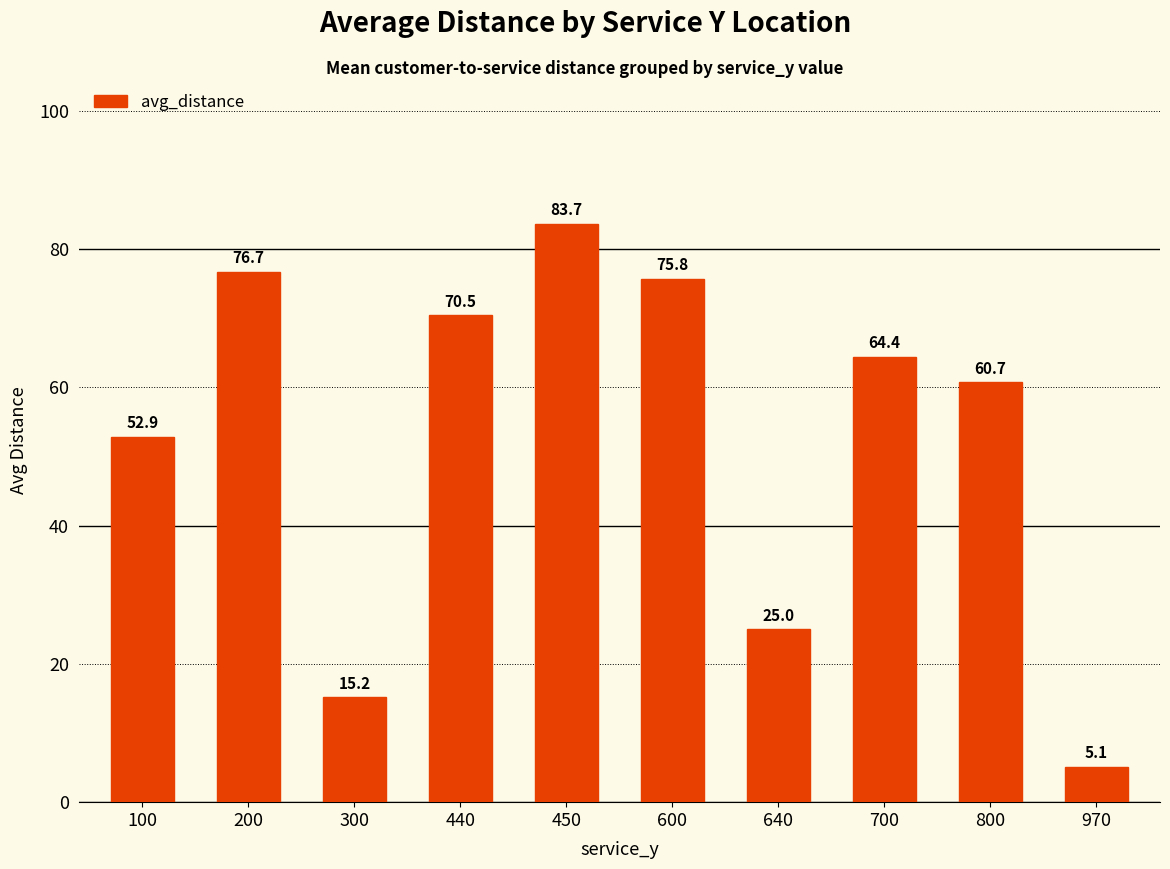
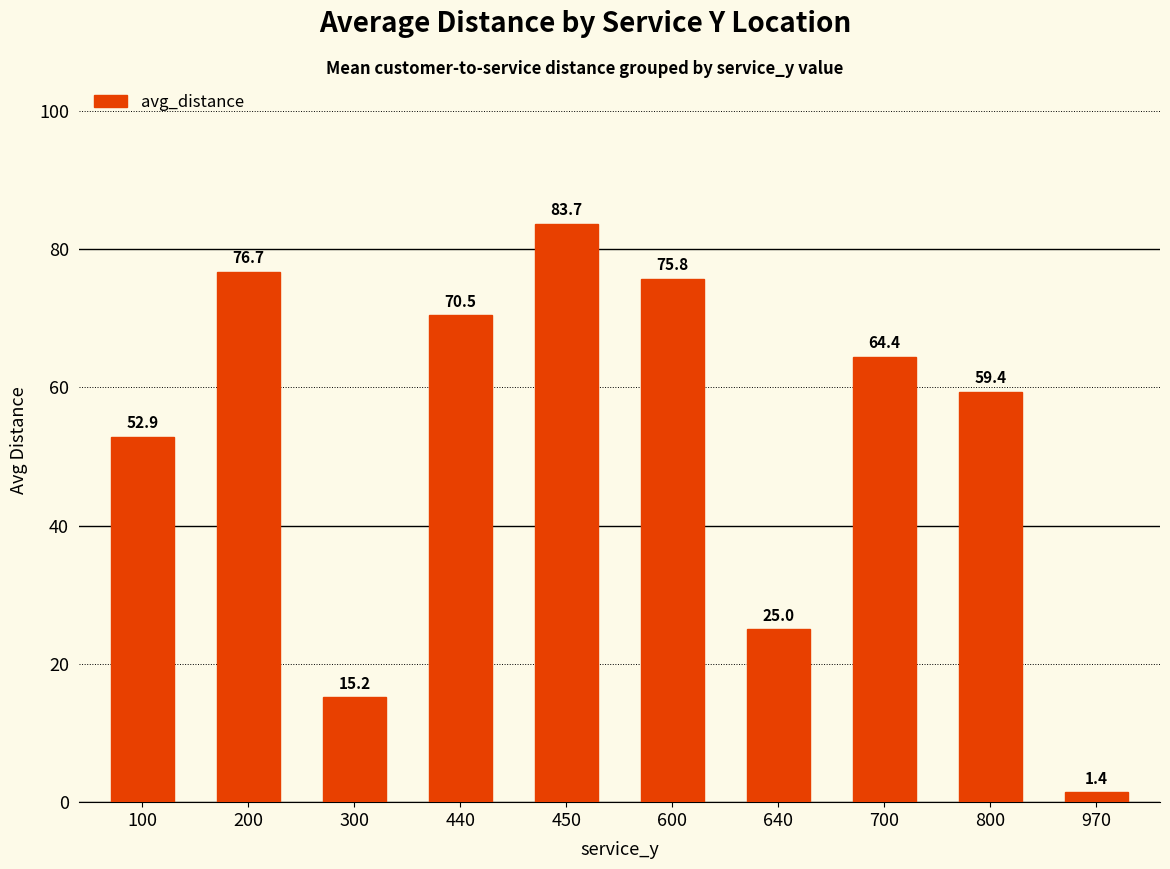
800: 60.7 -> 59.4
970: 5.1 -> 1.4
